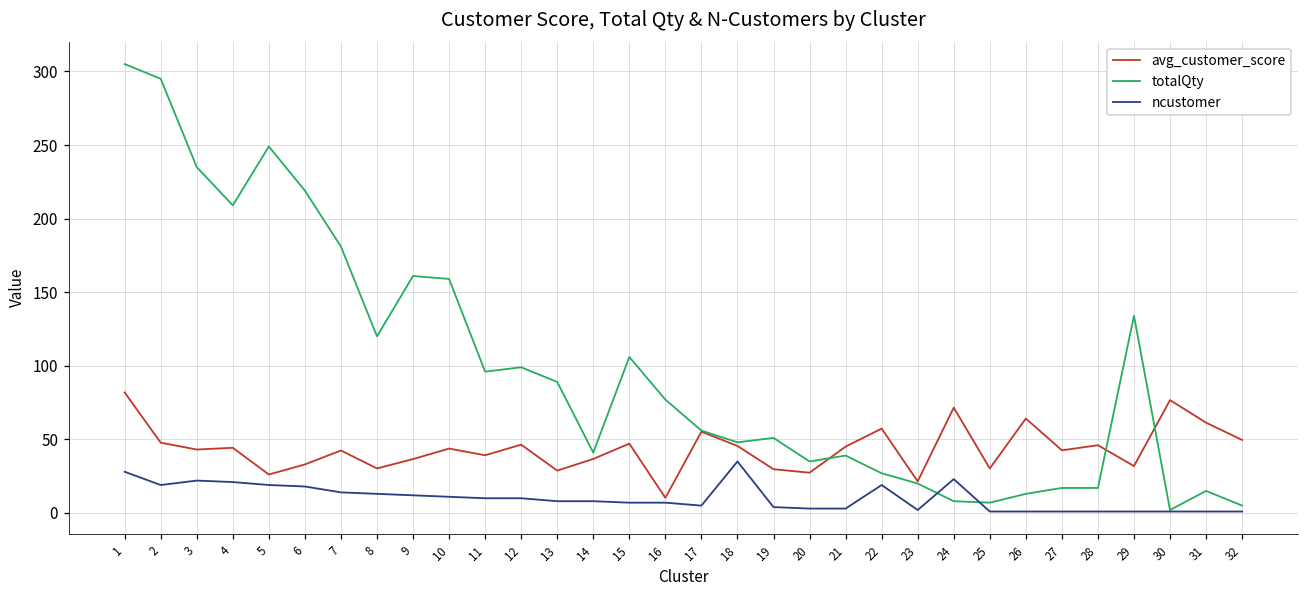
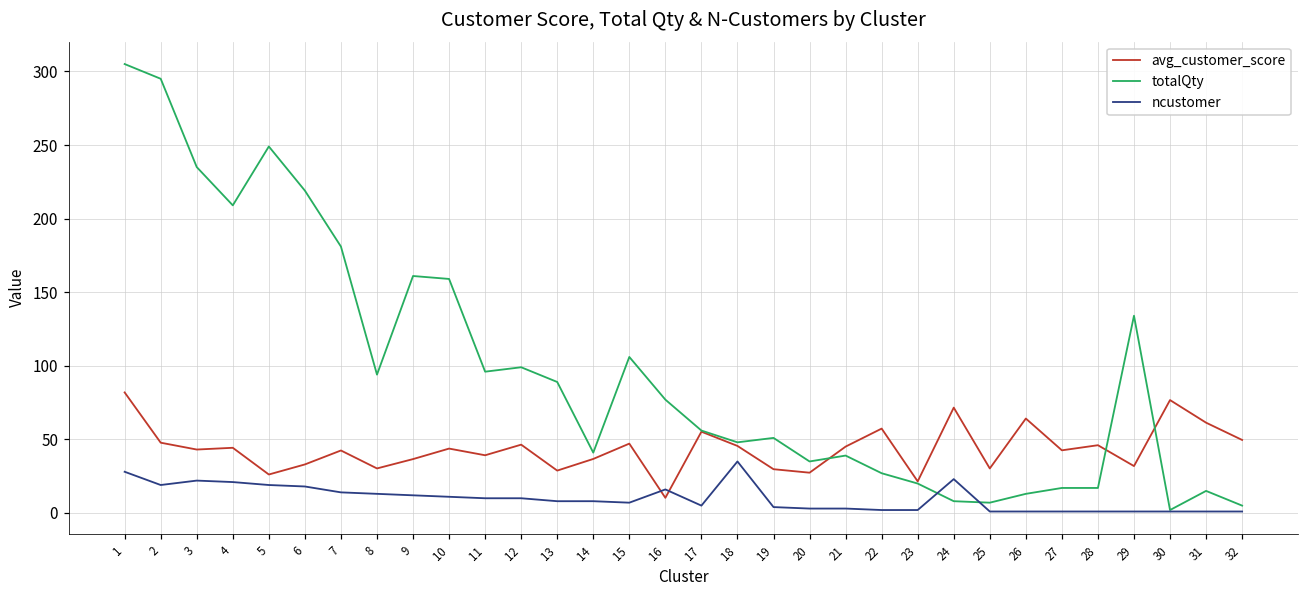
totalQty, 8: 120 -> 94
ncustomer, 16: 7 -> 16
ncustomer, 22: 19 -> 2
